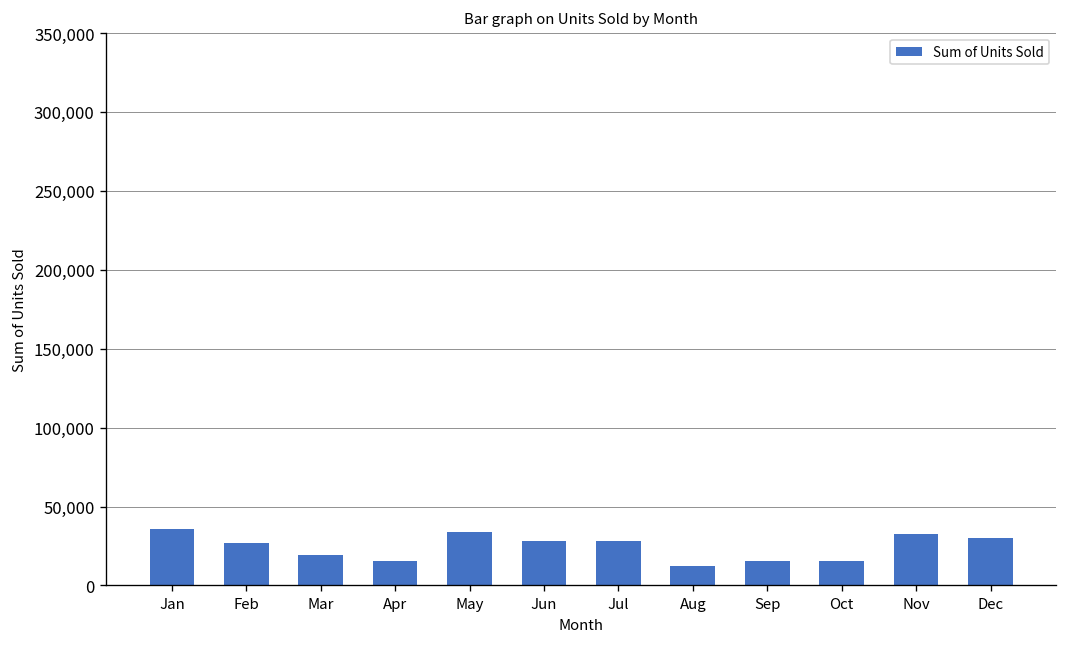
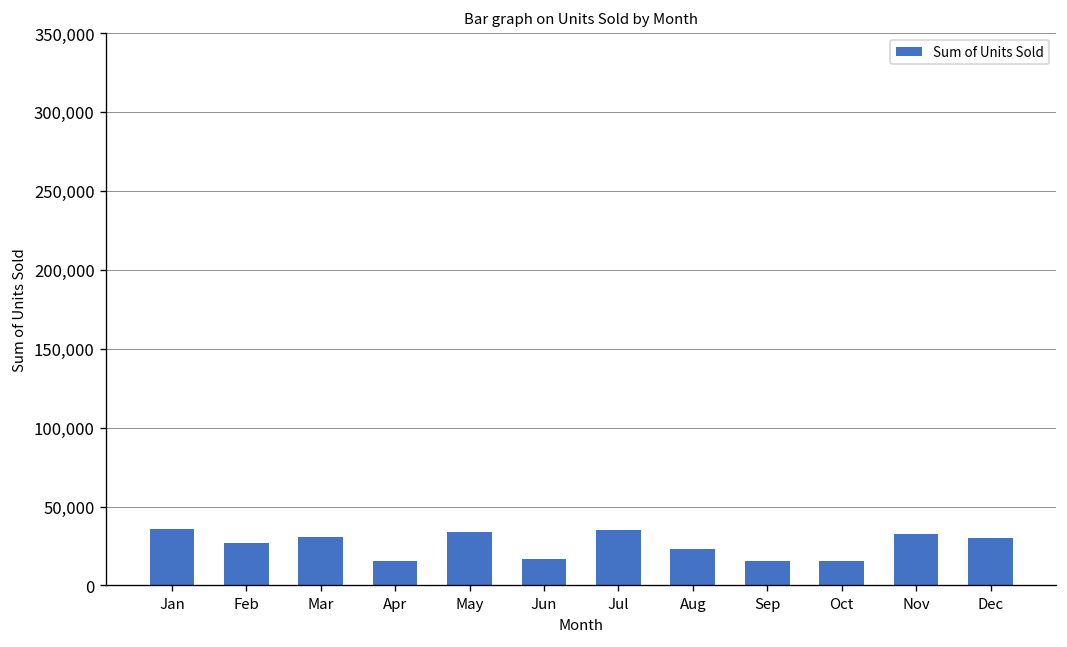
Mar: 19,000 -> 31,000
Jun: 28,000 -> 17,000
Jul: 28,000 -> 35,000
Aug: 12,000 -> 23,000
